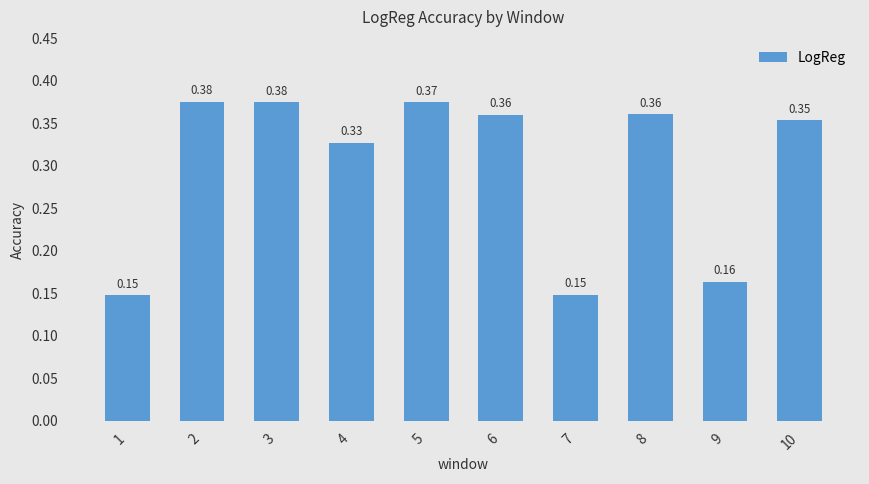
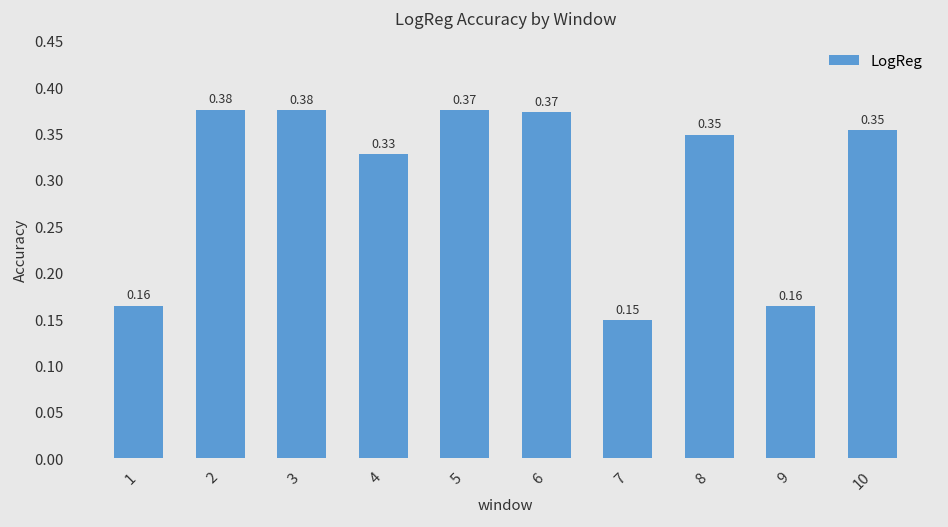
1: 0.15 -> 0.16
6: 0.36 -> 0.37
8: 0.36 -> 0.35
